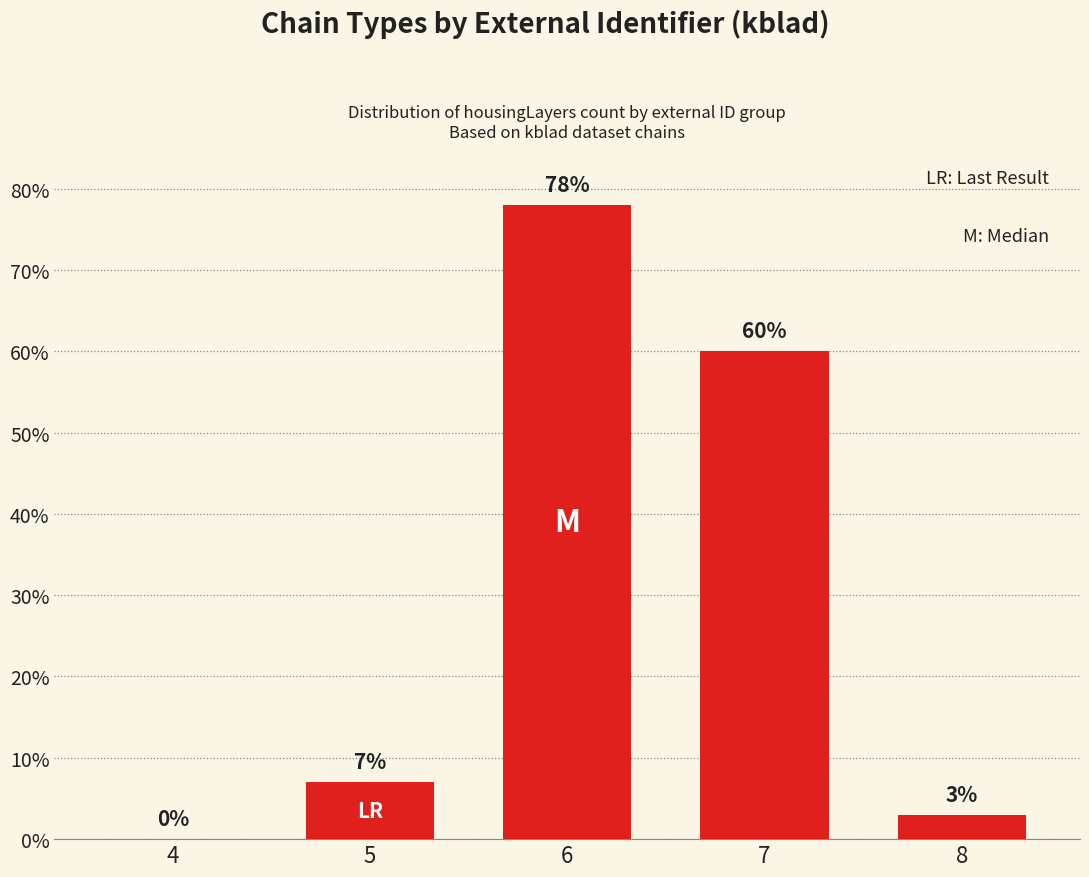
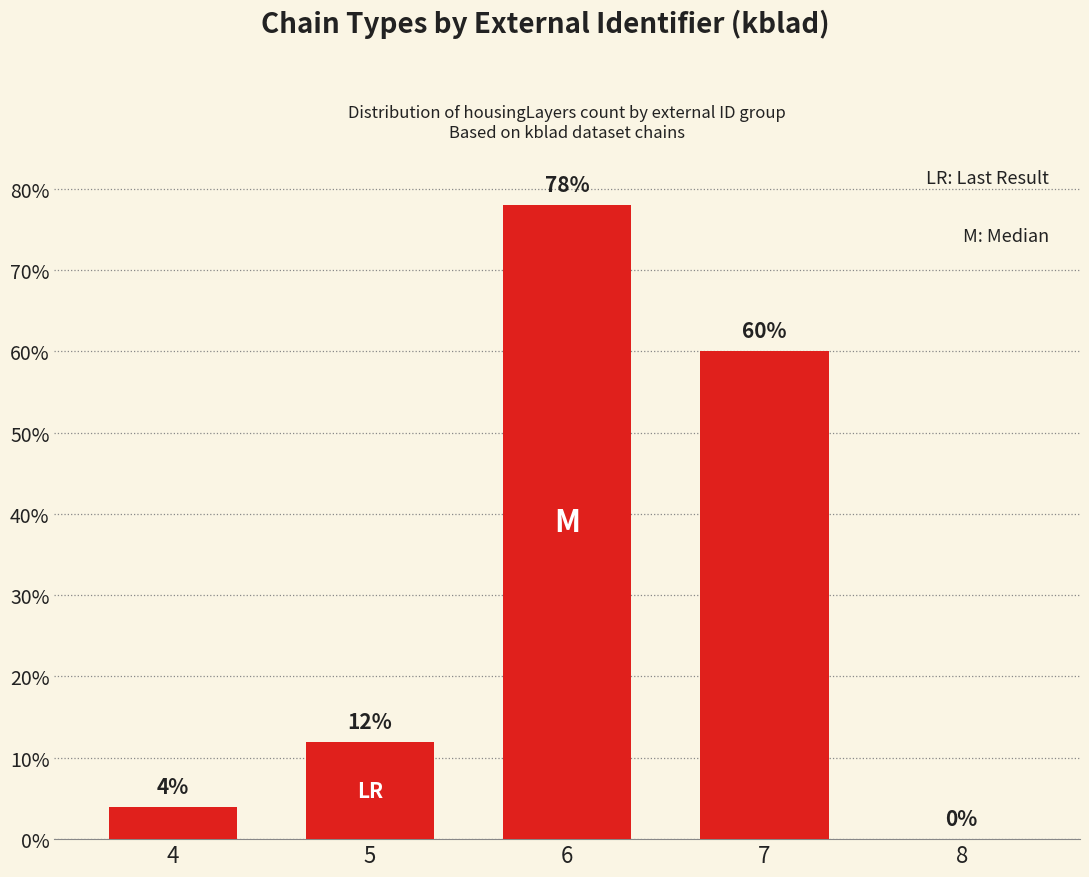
4: 0% -> 4%
5: 7% -> 12%
8: 3% -> 0%
